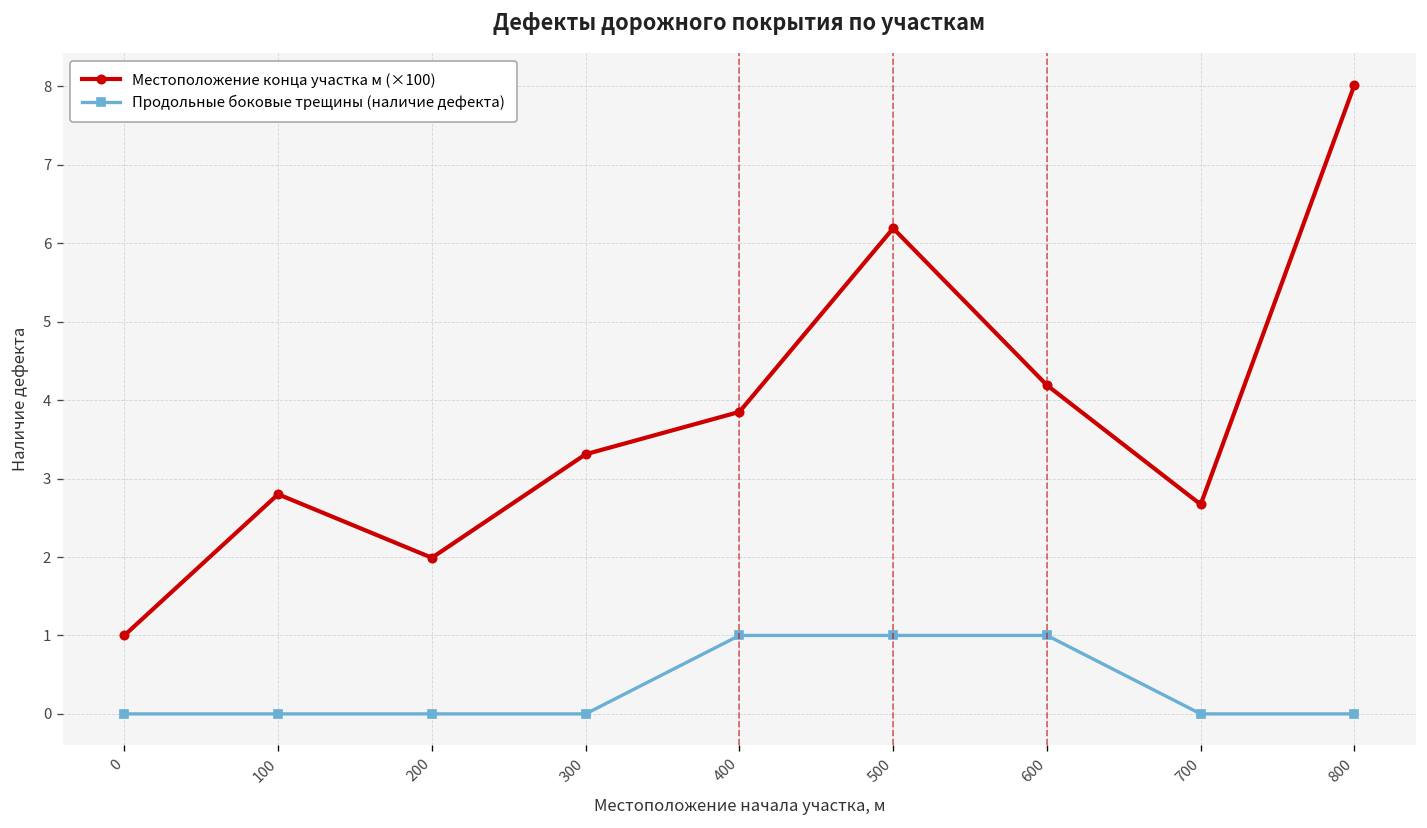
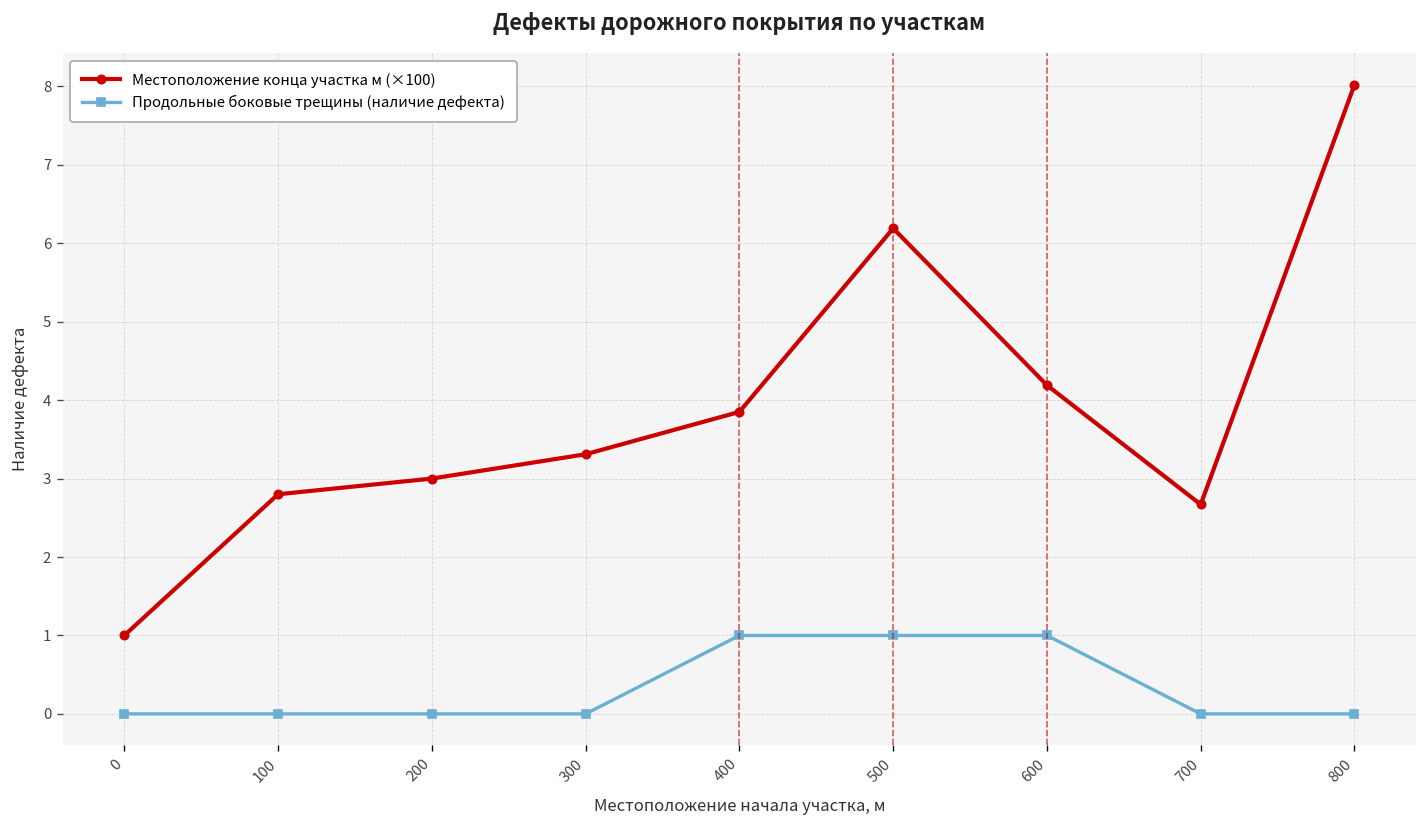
Местоположение конца участка м (×100), 200: 2.0 -> 3.0
